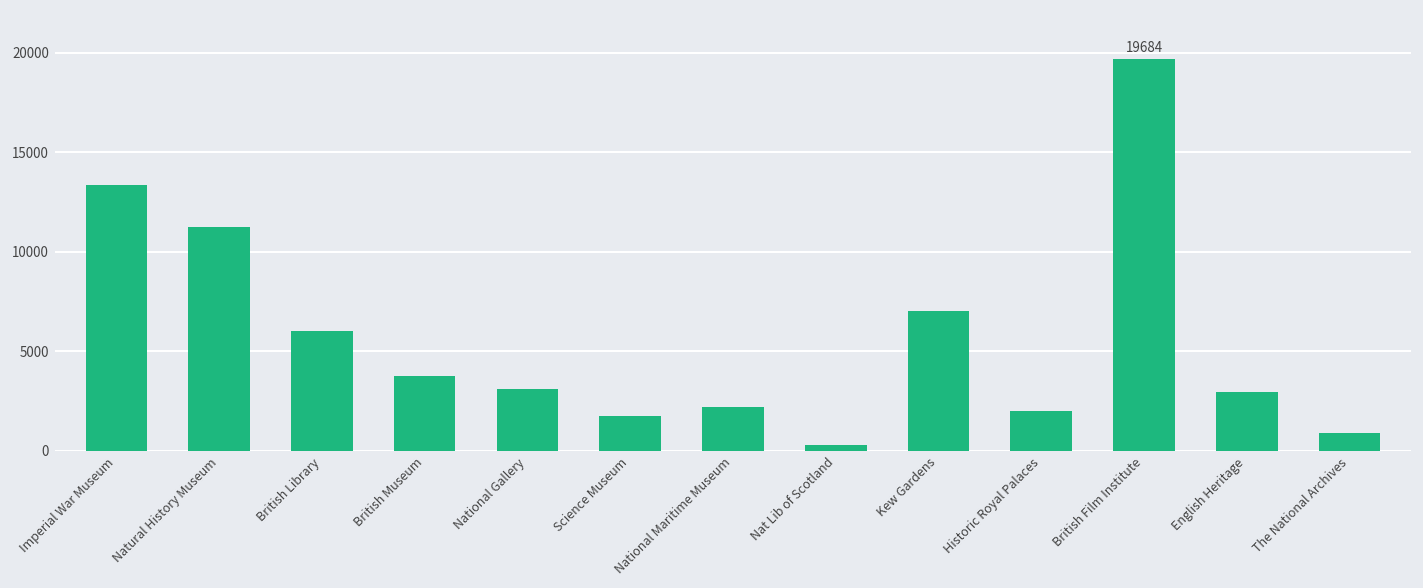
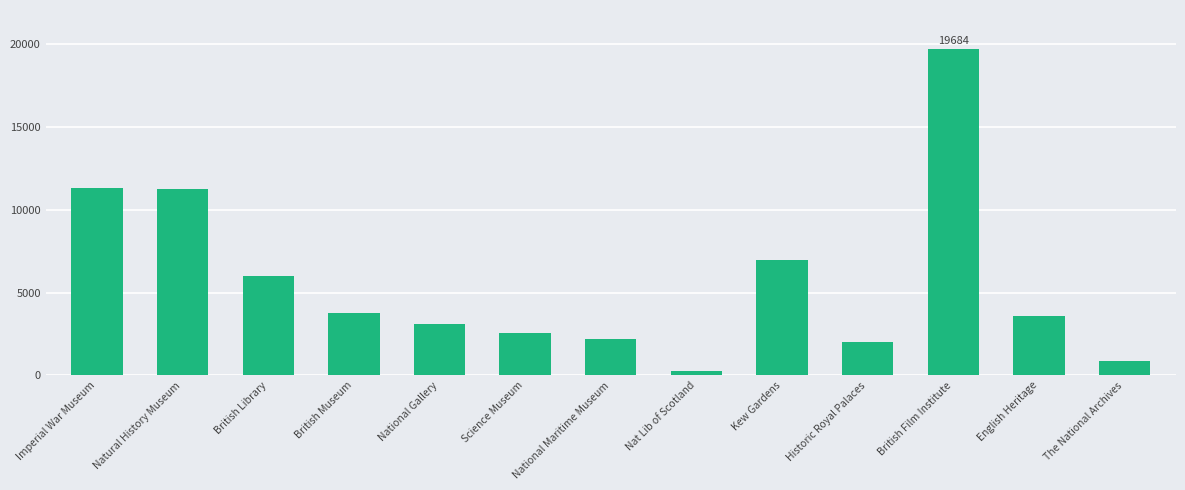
Imperial War Museum: 13400 -> 11300
Science Museum: 1700 -> 2500
English Heritage: 2900 -> 3600
